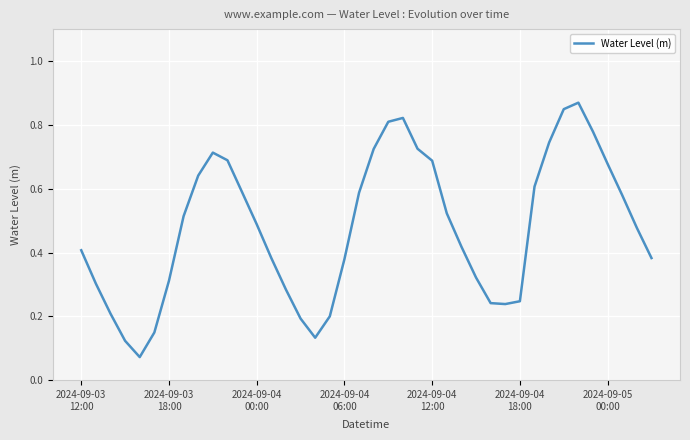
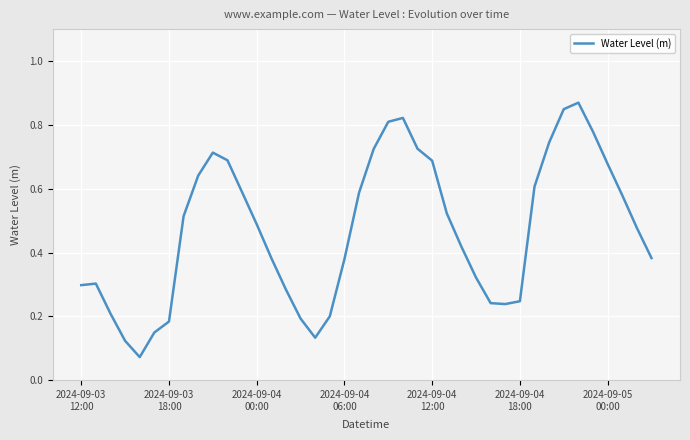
2024-09-03 12:00: 0.41 -> 0.30
2024-09-03 18:00: 0.31 -> 0.18
